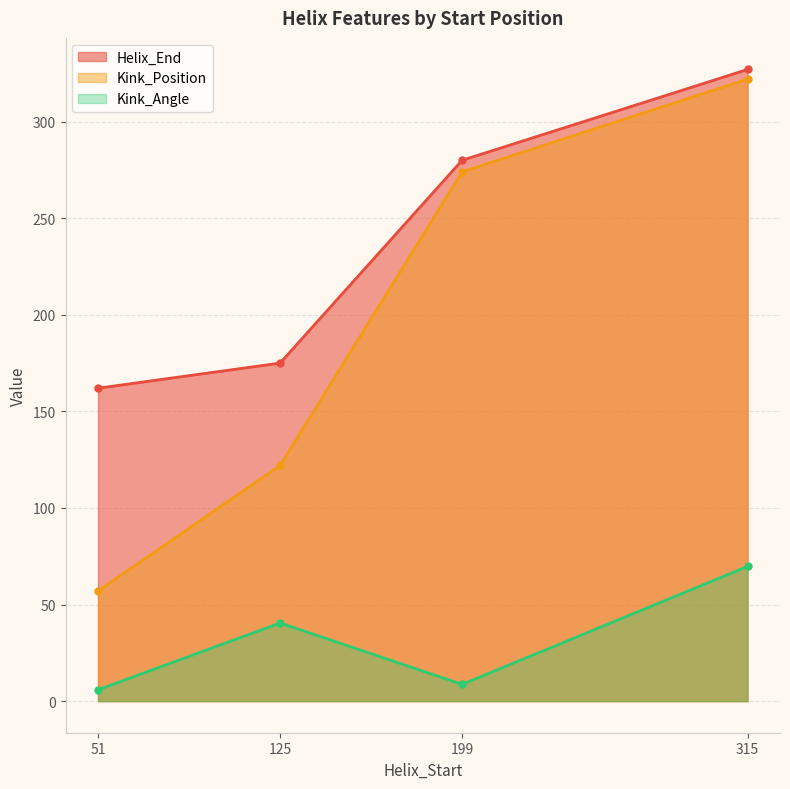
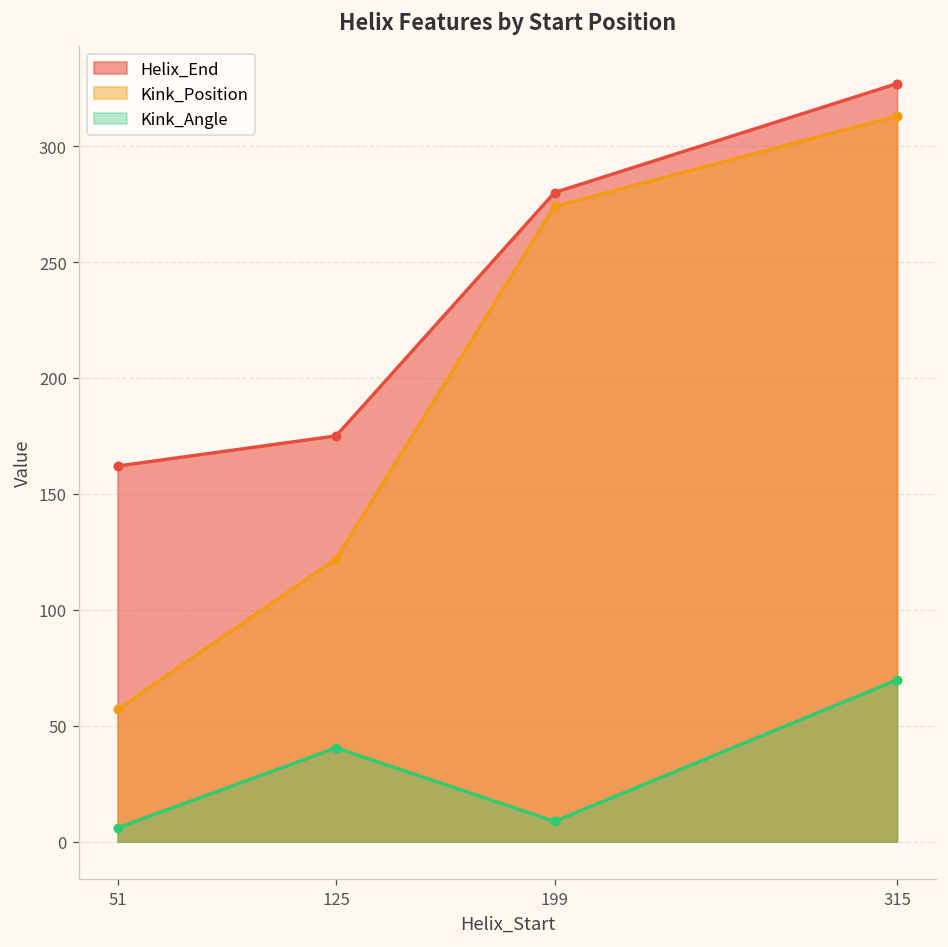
Kink_Position, 315: 322 -> 313
